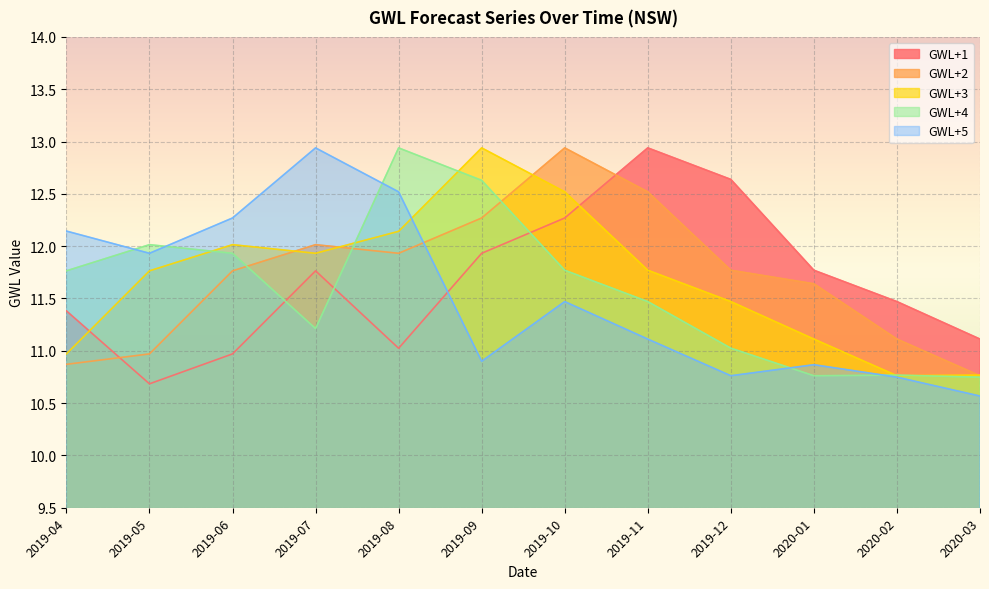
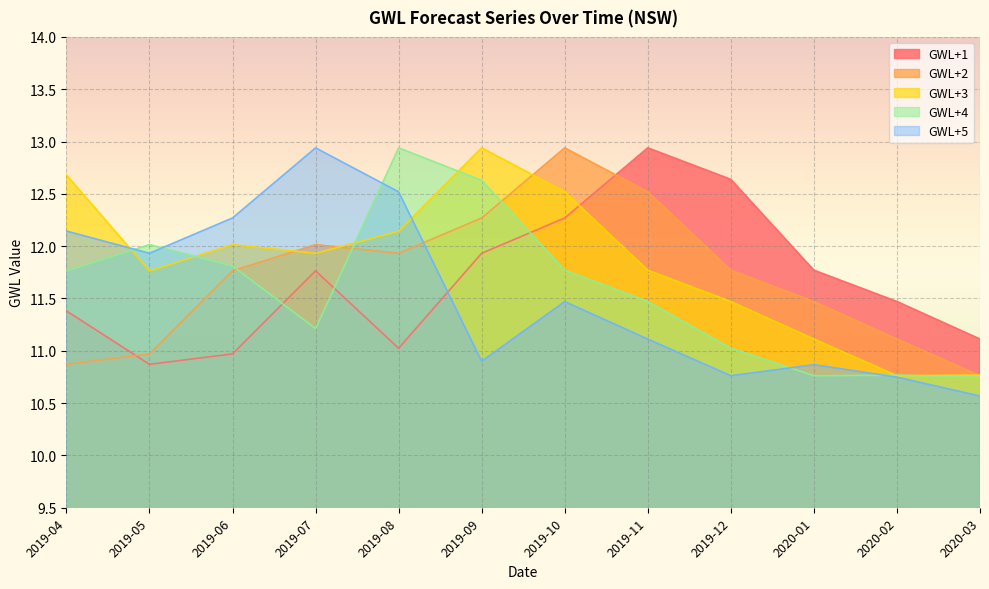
GWL+3, 2019-04: 10.97 -> 12.68
GWL+1, 2019-05: 10.68 -> 10.87
GWL+4, 2019-06: 11.93 -> 11.81
GWL+2, 2020-01: 11.64 -> 11.47
